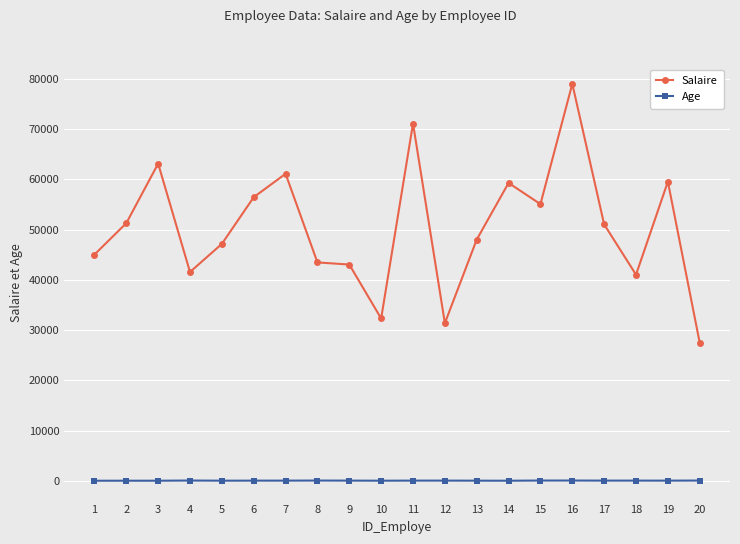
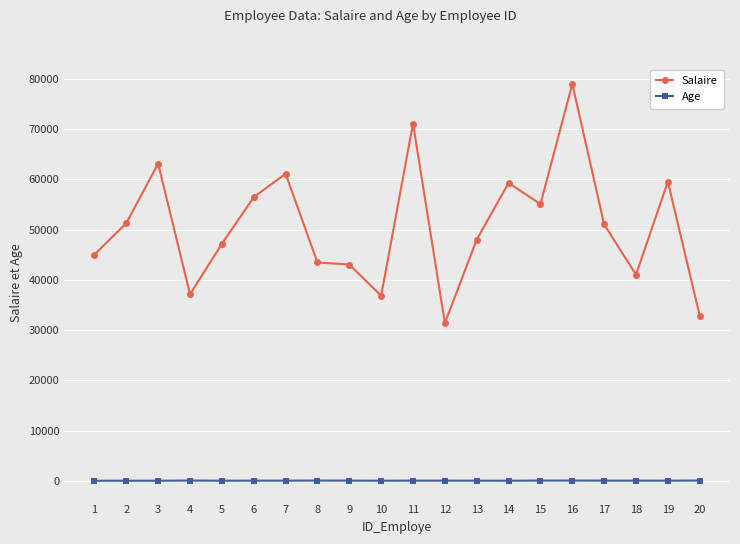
Salaire, 4: 42000 -> 37000
Salaire, 10: 32000 -> 37000
Salaire, 20: 27000 -> 33000
